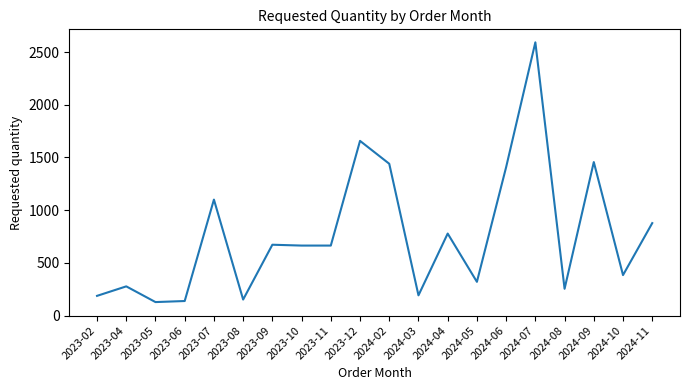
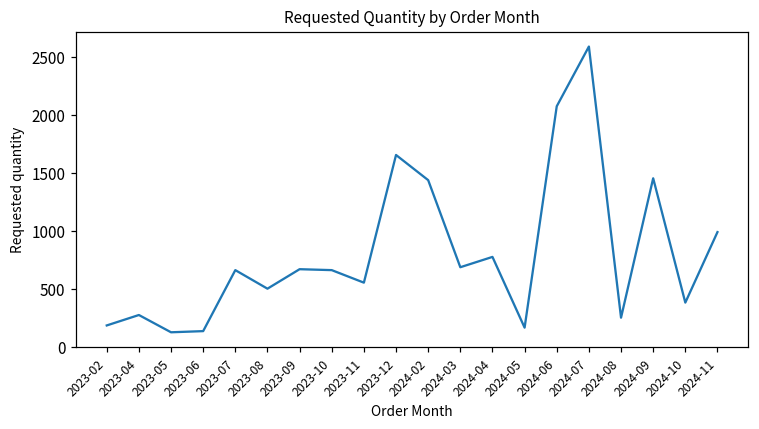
2023-07: 1100 -> 660
2023-08: 150 -> 500
2023-11: 660 -> 560
2024-03: 190 -> 690
2024-05: 320 -> 170
2024-06: 1410 -> 2080
2024-11: 880 -> 990
